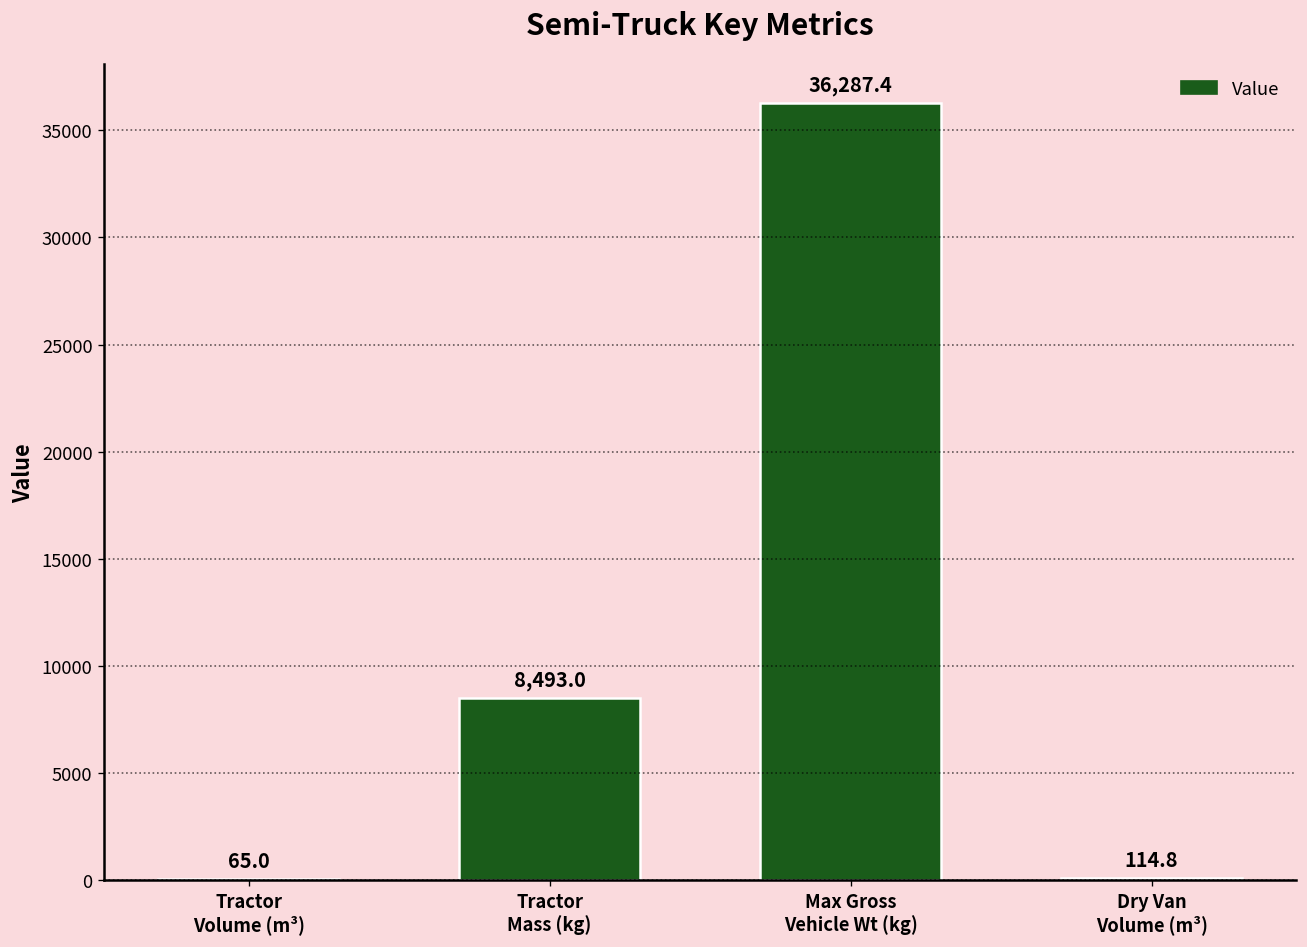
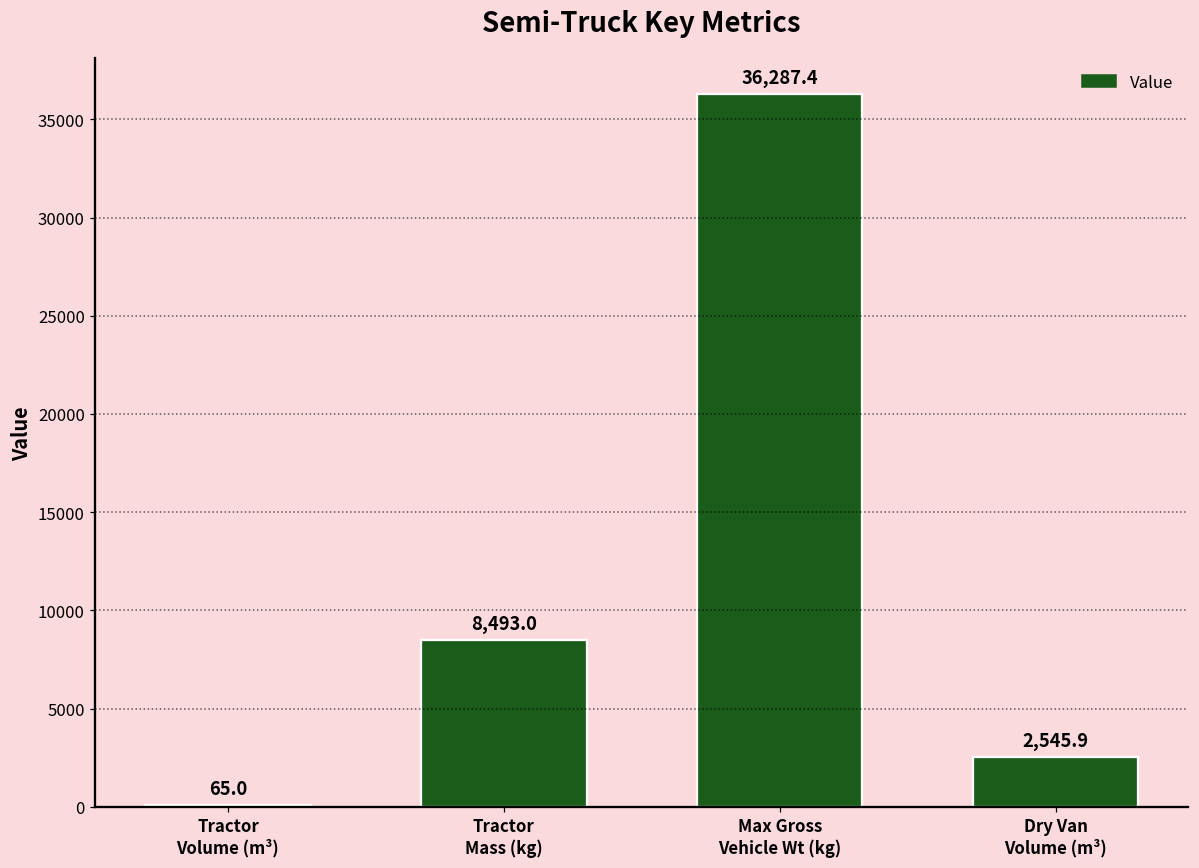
Dry Van Volume (m³): 114.8 -> 2,545.9
